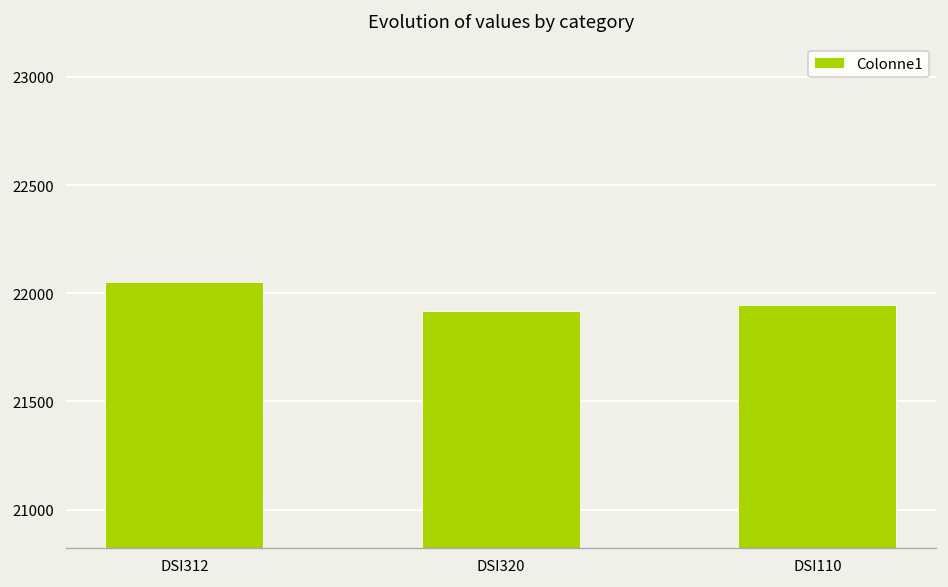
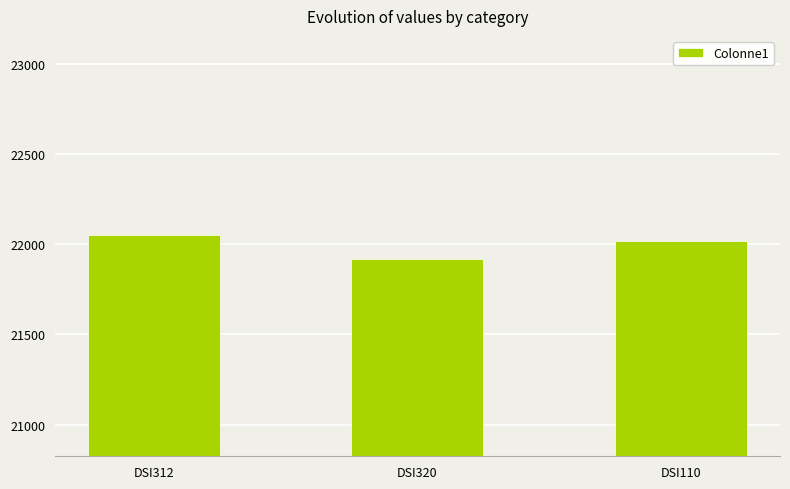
DSI110: 21950 -> 22020
